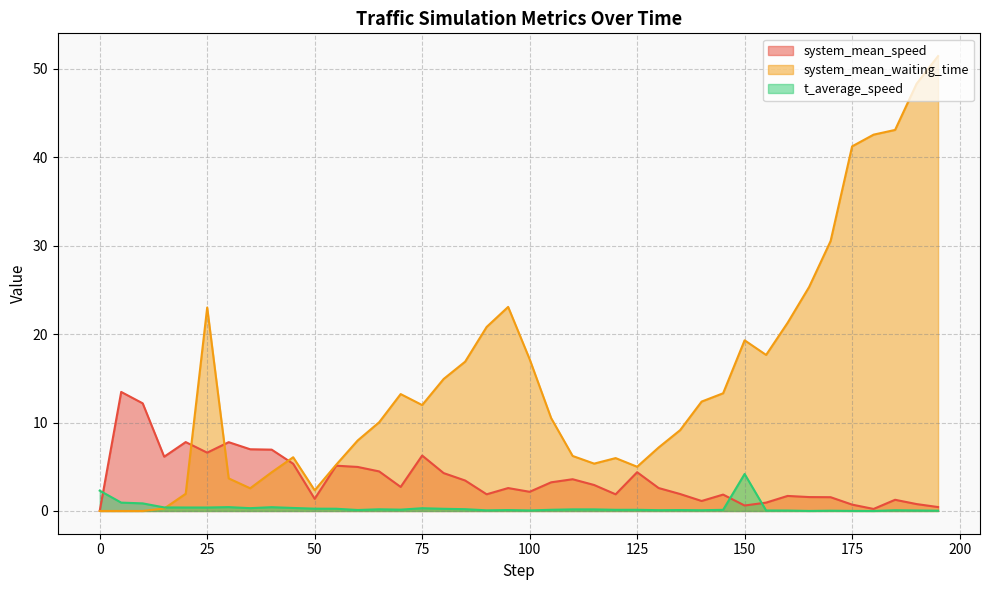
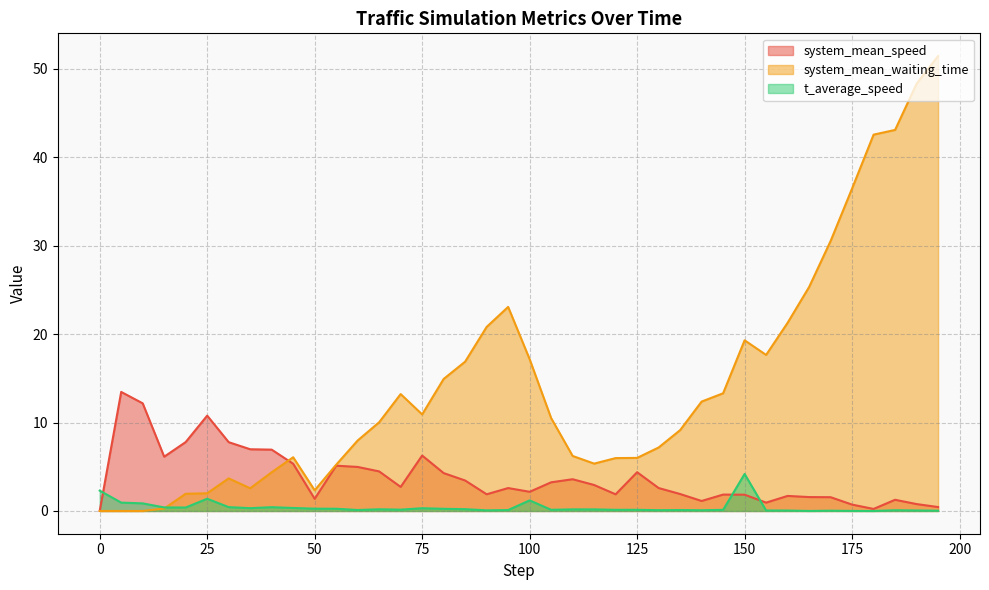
system_mean_speed, 25: 7 -> 11
system_mean_waiting_time, 25: 23 -> 2
t_average_speed, 25: 0 -> 1
system_mean_waiting_time, 75: 12 -> 11
t_average_speed, 100: 0 -> 1
system_mean_waiting_time, 125: 5 -> 6
system_mean_speed, 150: 1 -> 2
system_mean_waiting_time, 175: 41 -> 36
